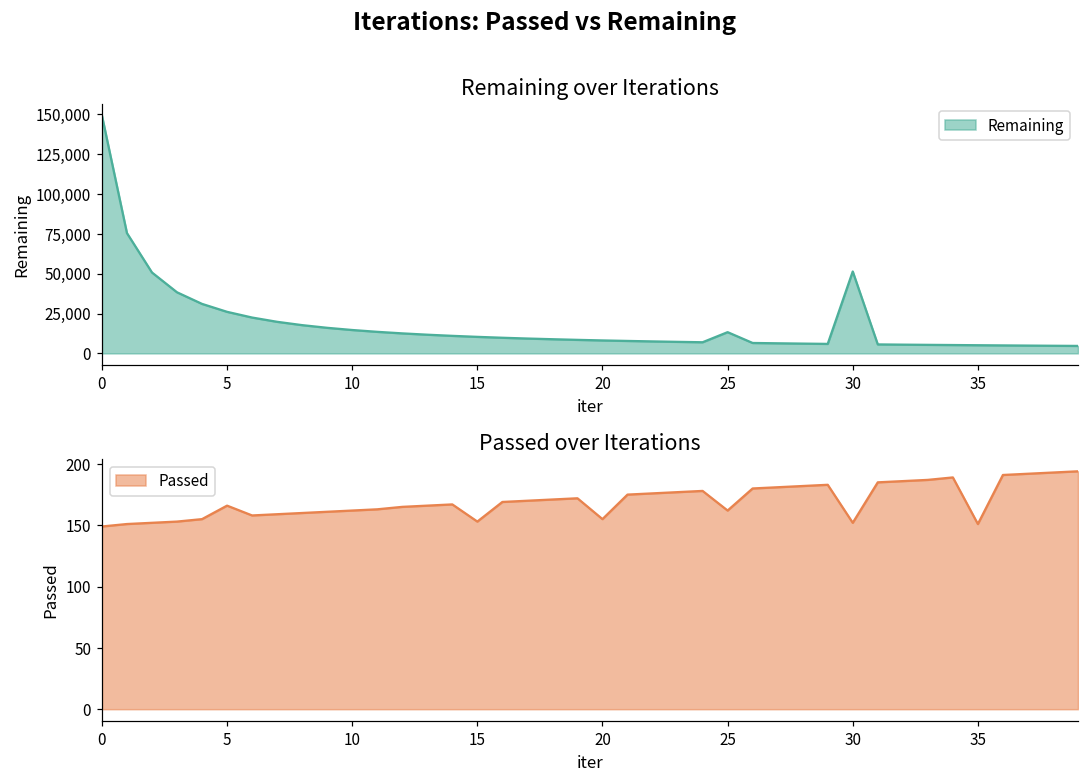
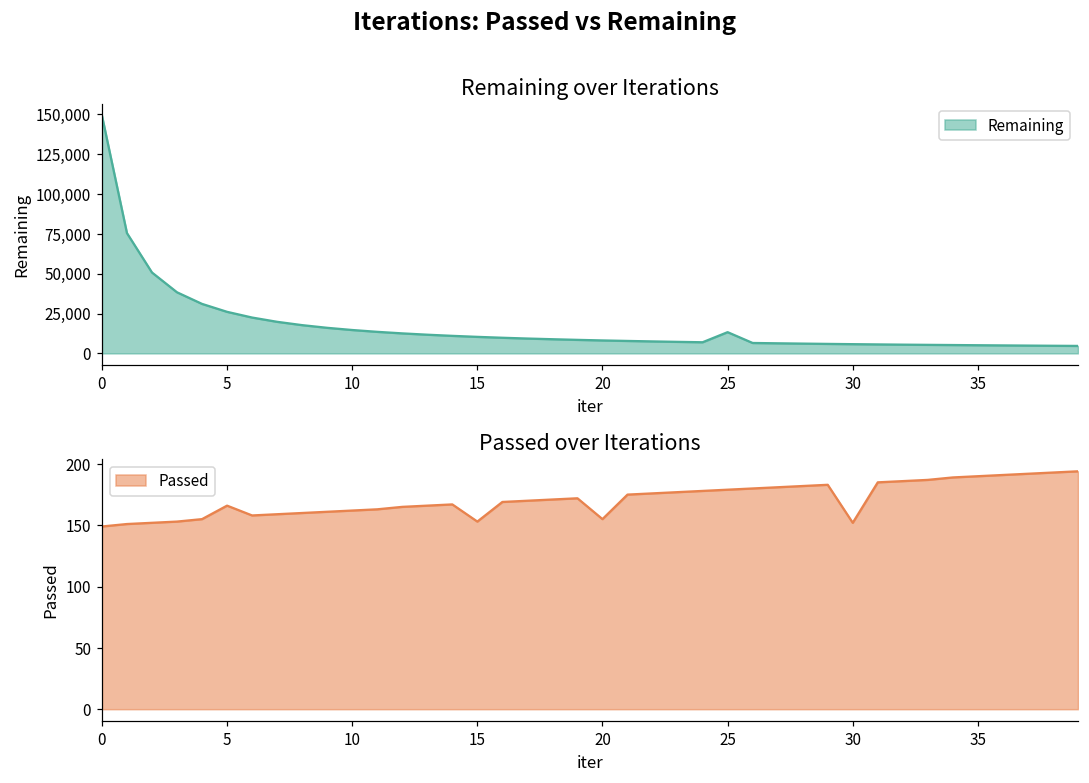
Remaining over Iterations, 30: 51,000 -> 6,000
Passed over Iterations, 25: 162 -> 179
Passed over Iterations, 35: 151 -> 190
